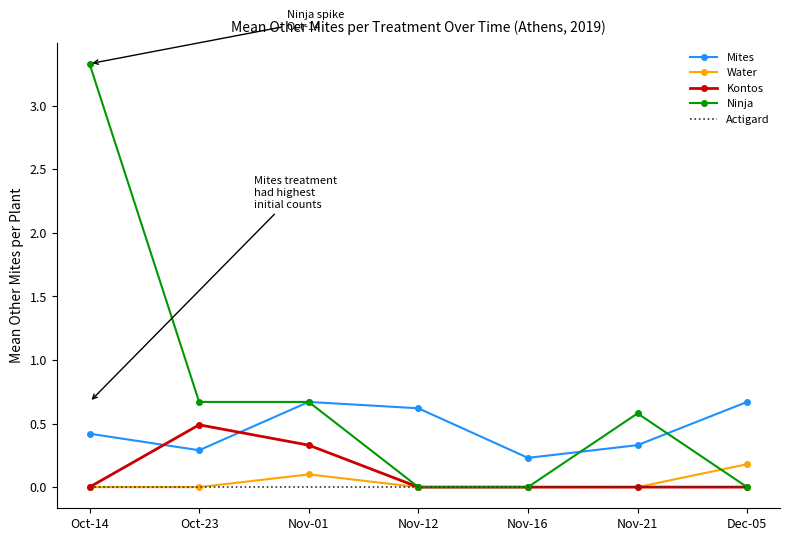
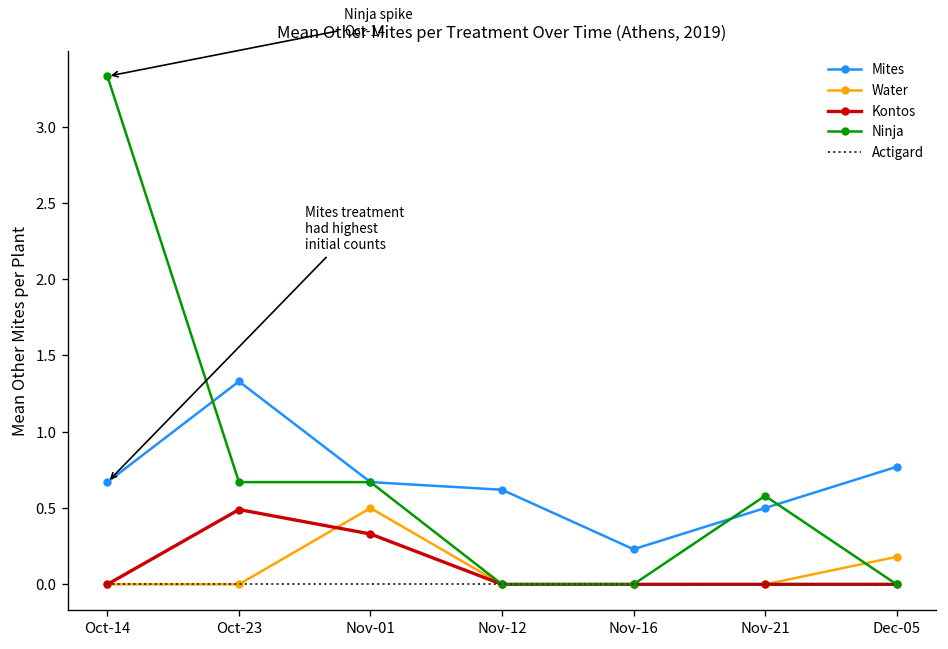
Mites, Oct-14: 0.42 -> 0.67
Mites, Oct-23: 0.29 -> 1.33
Water, Nov-01: 0.1 -> 0.5
Mites, Nov-21: 0.33 -> 0.50
Mites, Dec-05: 0.67 -> 0.77
